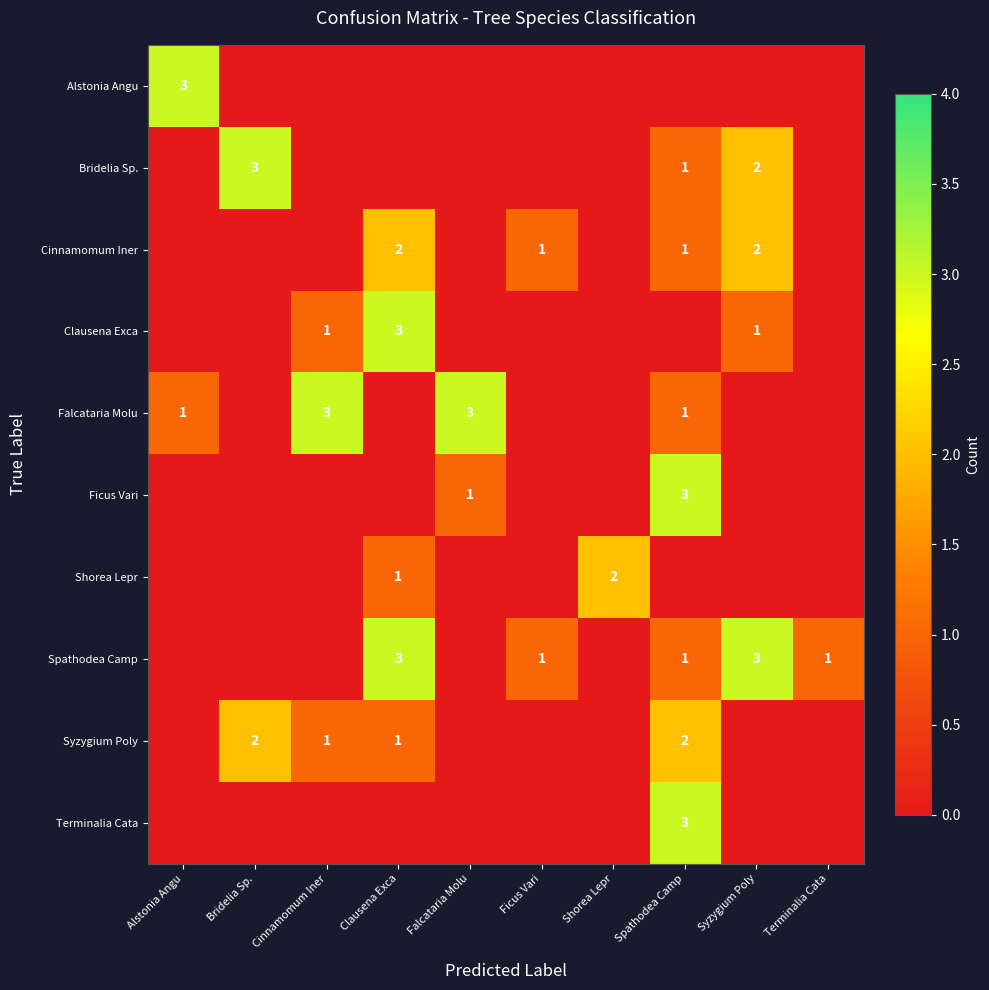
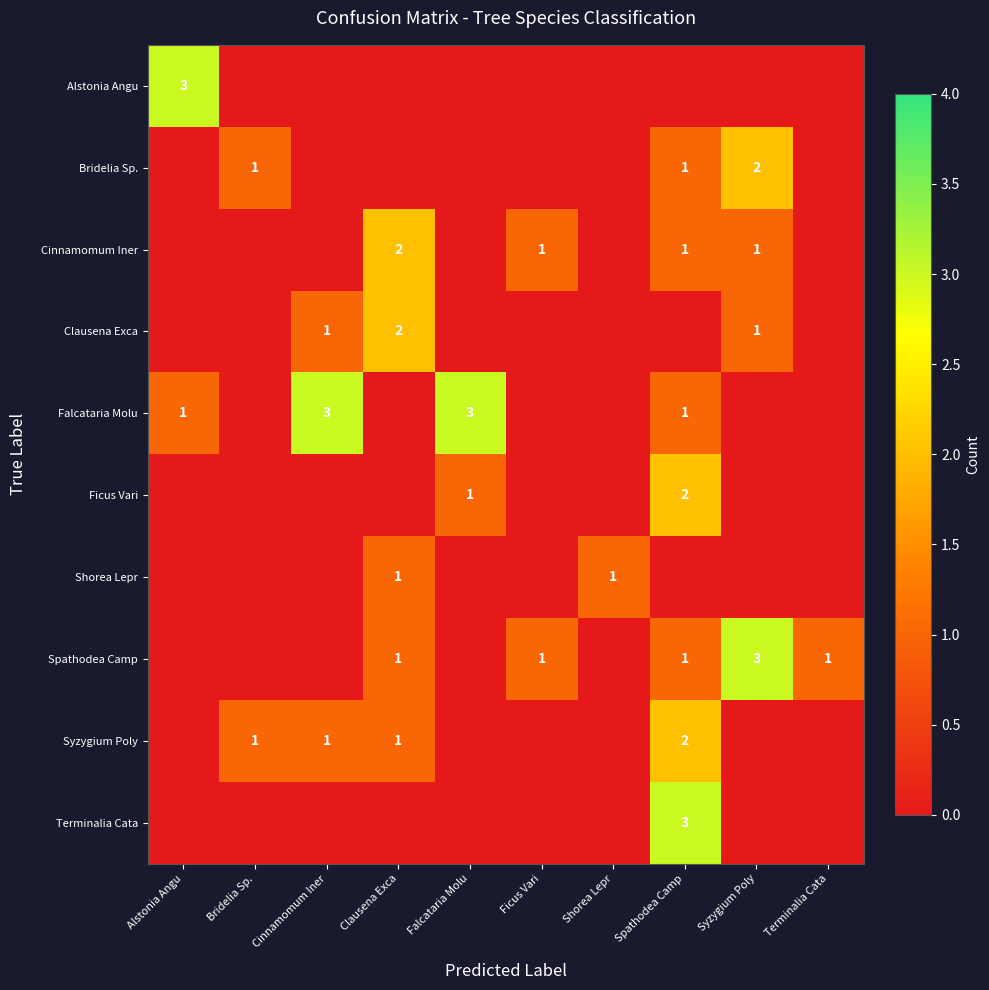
Bridelia Sp., Bridelia Sp.: 3 -> 1
Cinnamomum Iner, Syzygium Poly: 2 -> 1
Clausena Exca, Clausena Exca: 3 -> 2
Ficus Vari, Spathodea Camp: 3 -> 2
Shorea Lepr, Shorea Lepr: 2 -> 1
Spathodea Camp, Clausena Exca: 3 -> 1
Syzygium Poly, Bridelia Sp.: 2 -> 1
